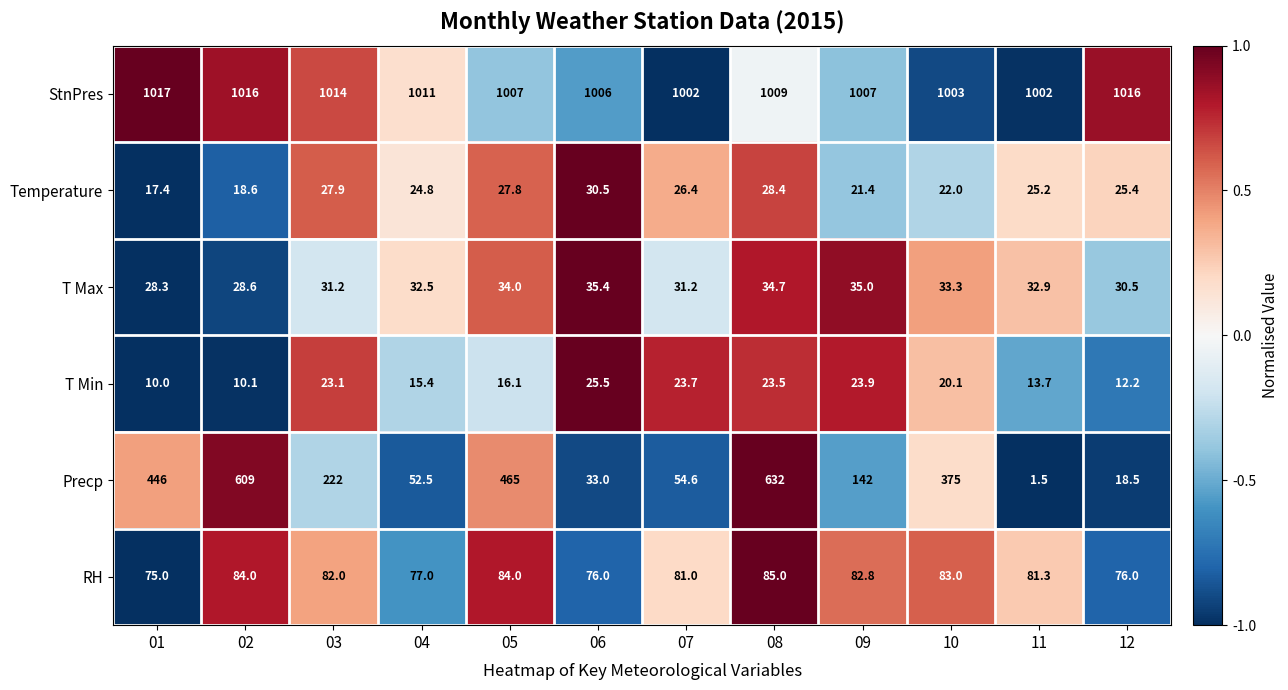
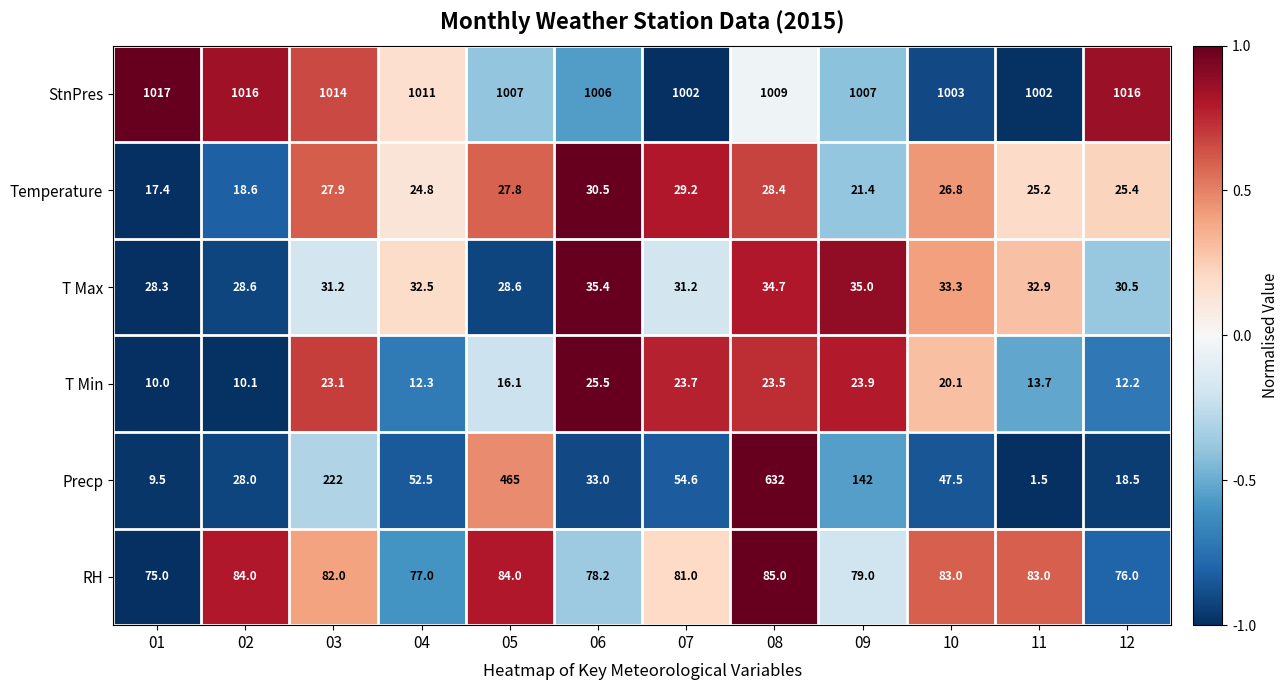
Temperature, 07: 26.4 -> 29.2
Temperature, 10: 22.0 -> 26.8
T Max, 05: 34.0 -> 28.6
T Min, 04: 15.4 -> 12.3
Precp, 01: 446 -> 9.5
Precp, 02: 609 -> 28.0
Precp, 10: 375 -> 47.5
RH, 06: 76.0 -> 78.2
RH, 09: 82.8 -> 79.0
RH, 11: 81.3 -> 83.0
